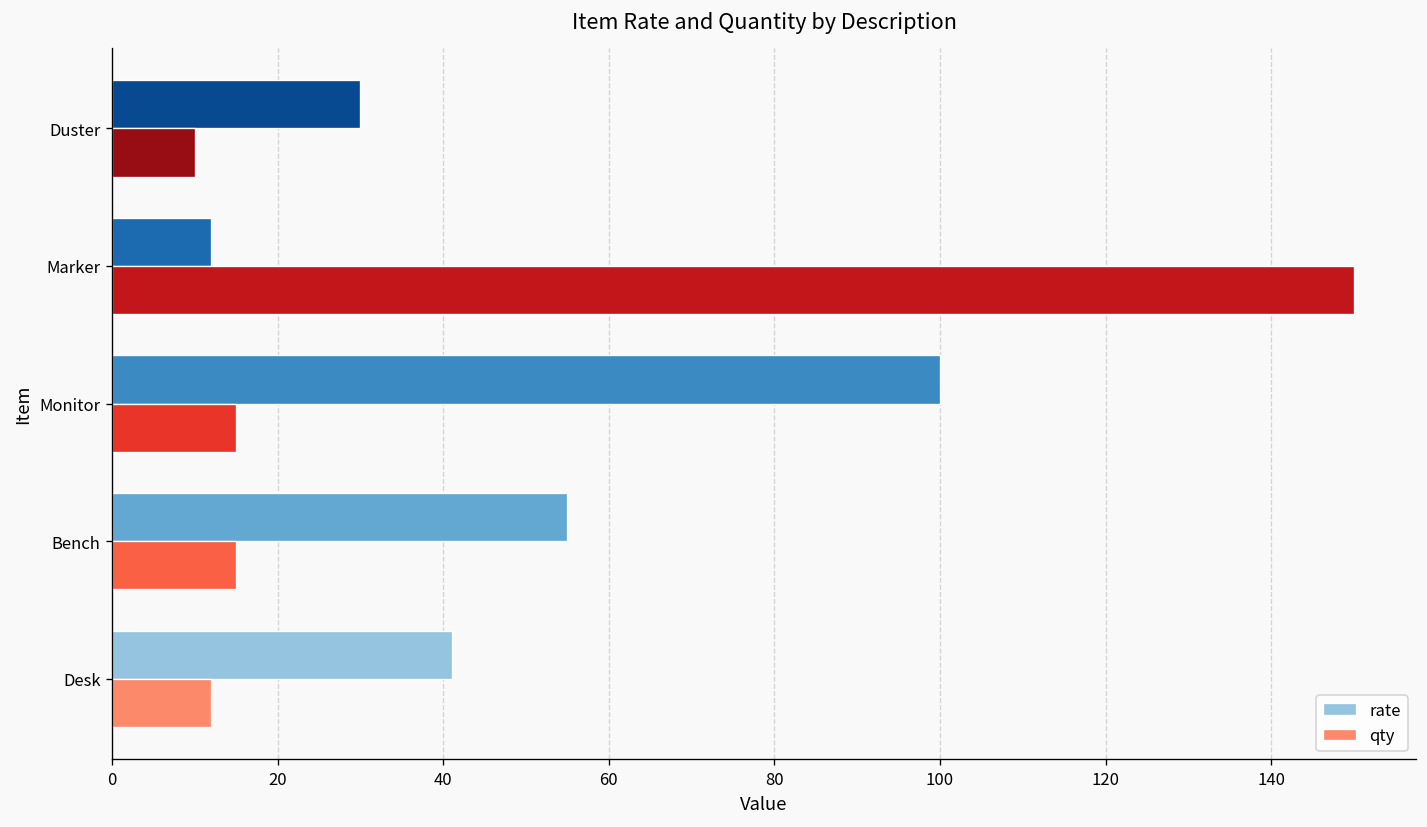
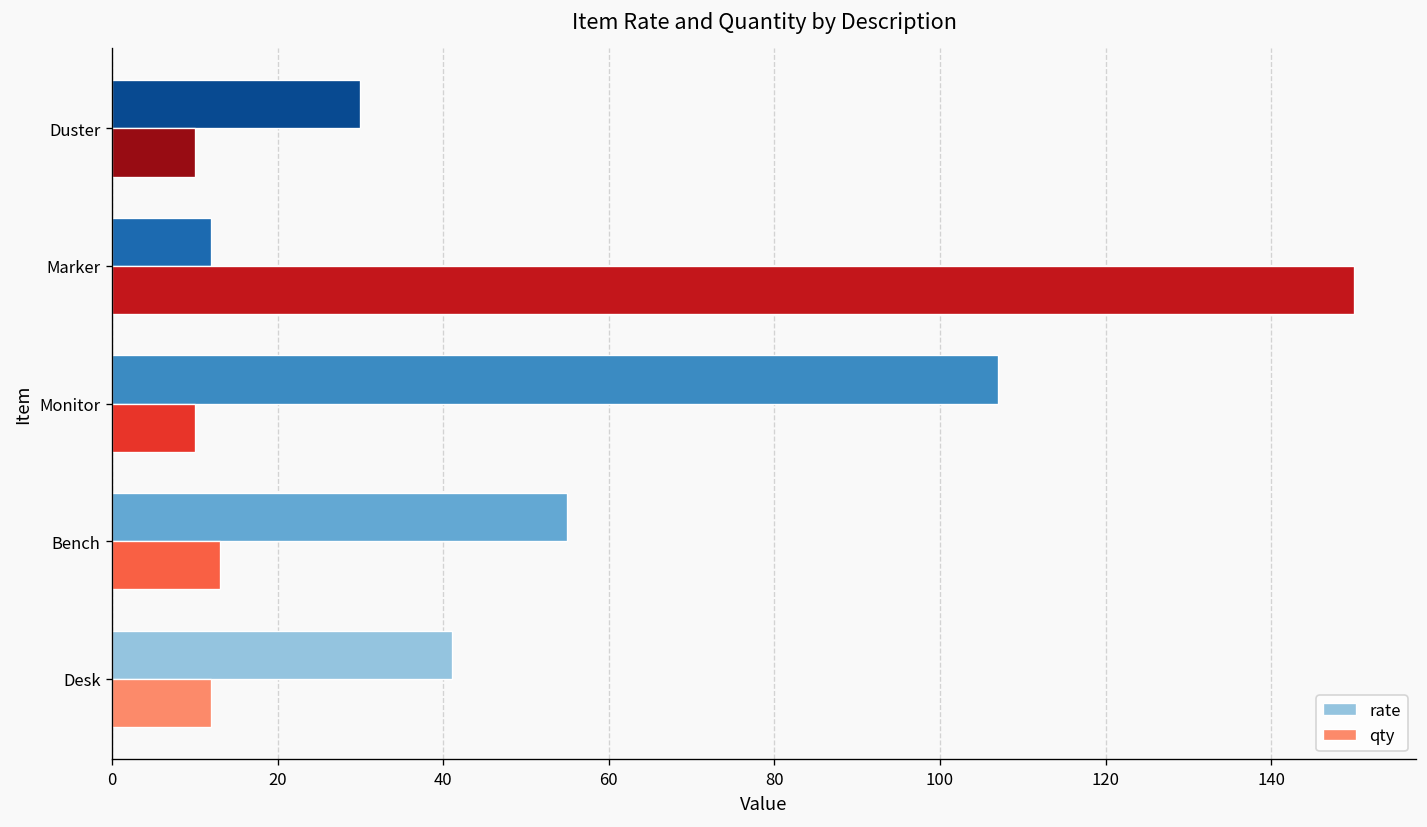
rate, Monitor: 100 -> 107
qty, Monitor: 15 -> 10
qty, Bench: 15 -> 13
